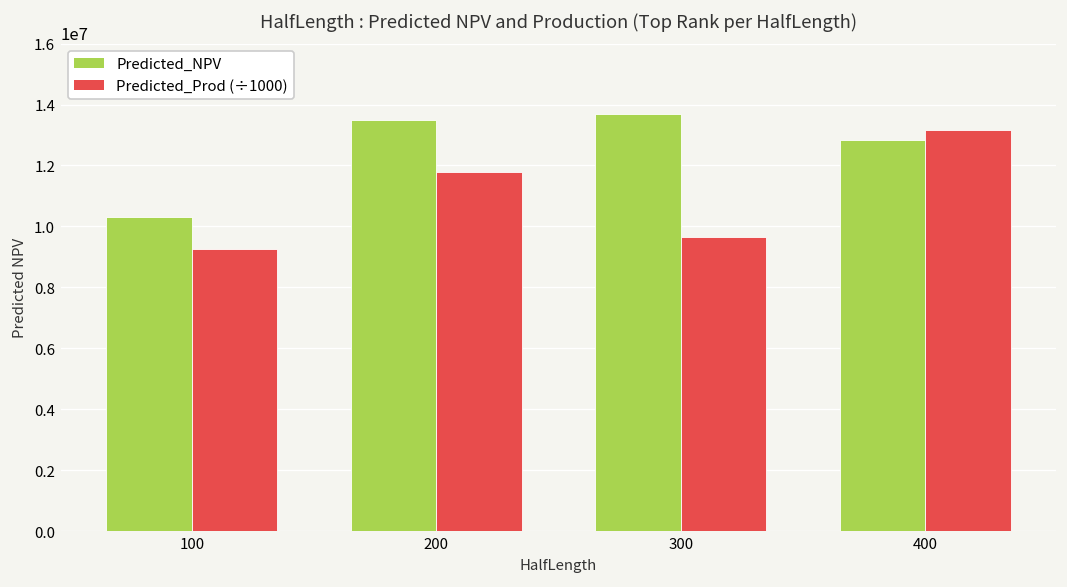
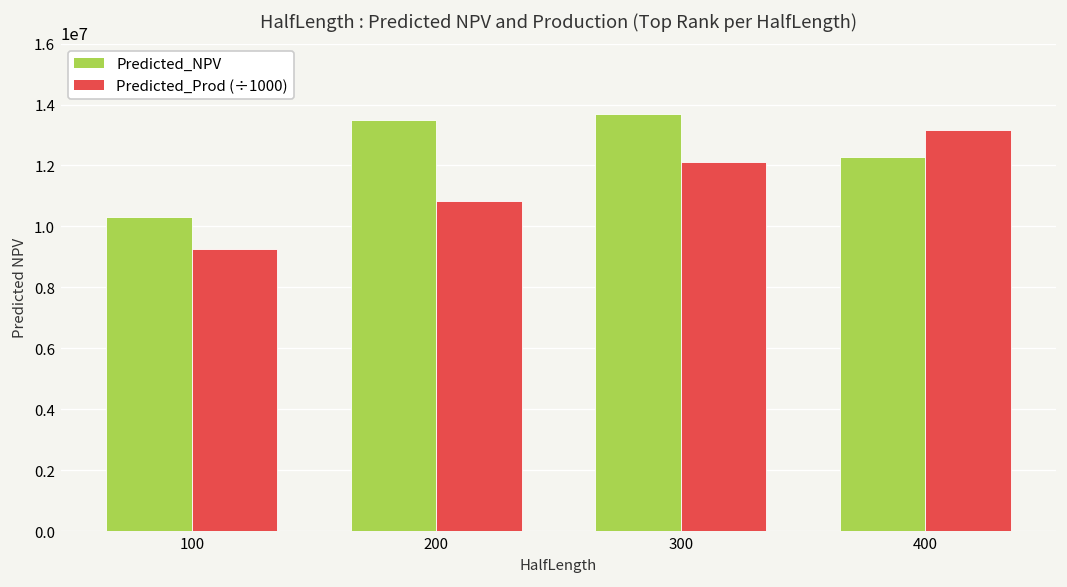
Predicted_Prod (÷1000), 200: 11800000 -> 10800000
Predicted_Prod (÷1000), 300: 9600000 -> 12100000
Predicted_NPV, 400: 12800000 -> 12300000
